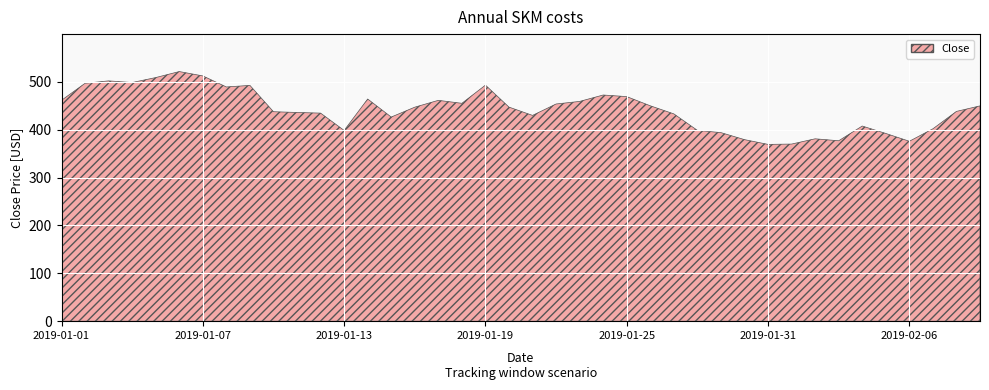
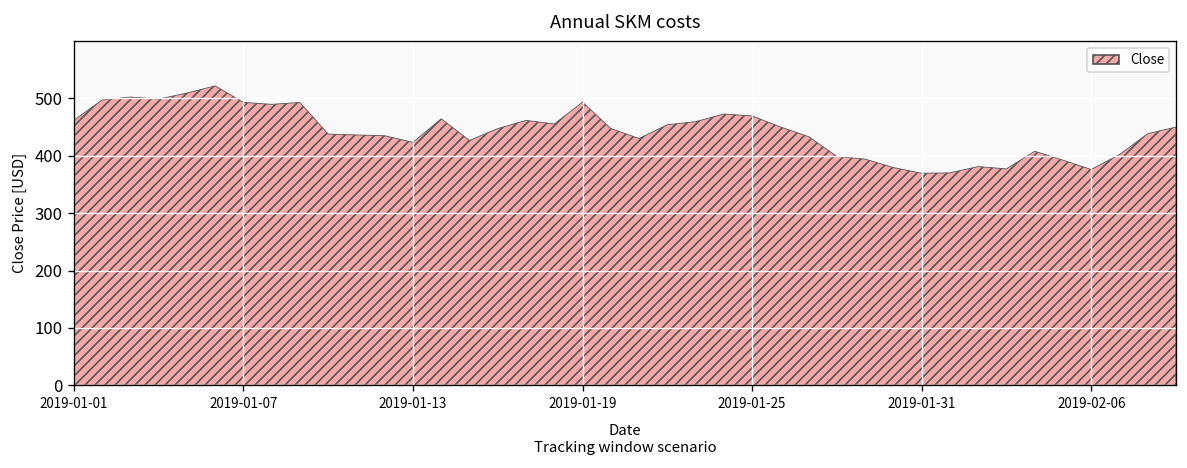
2019-01-07: 510 -> 490
2019-01-13: 400 -> 420
